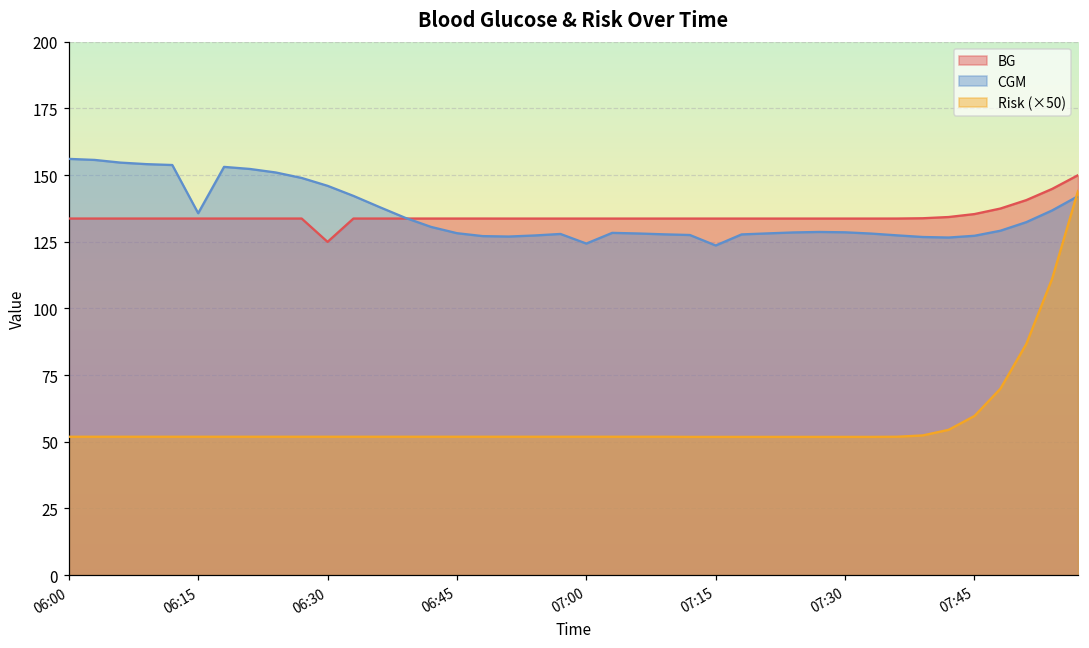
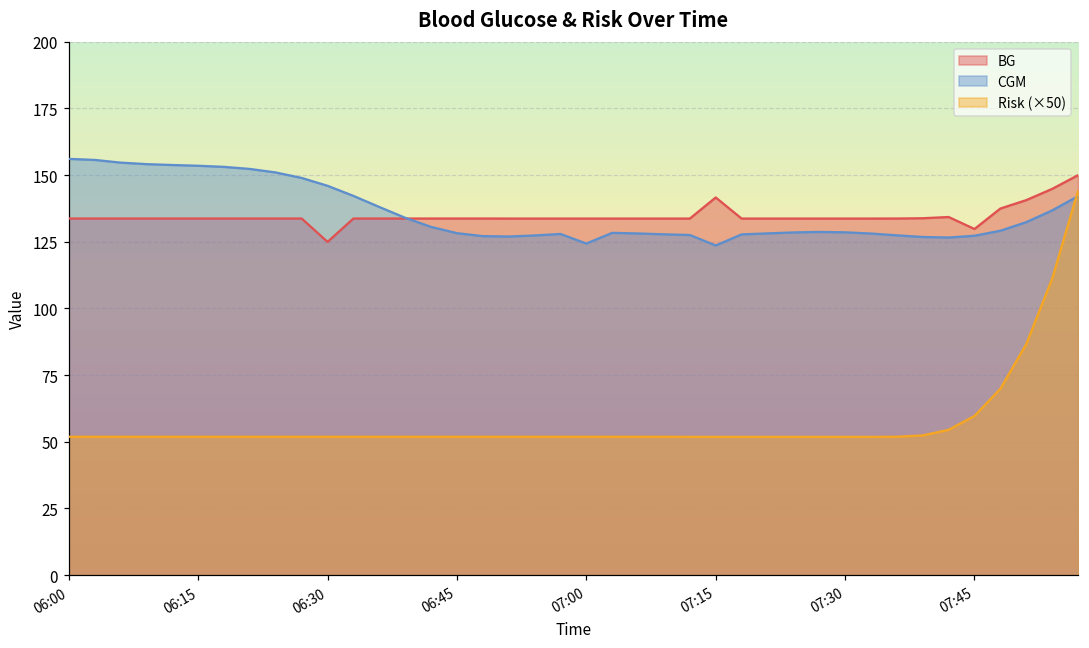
CGM, 06:15: 136 -> 154
BG, 07:15: 134 -> 142
BG, 07:45: 135 -> 130
